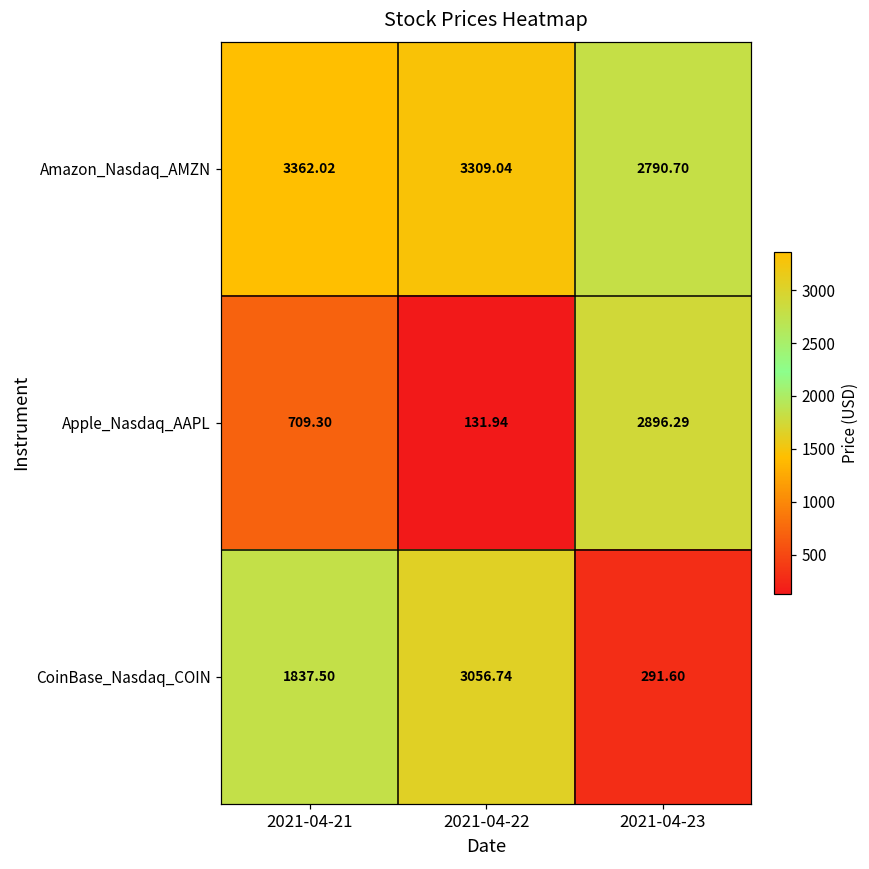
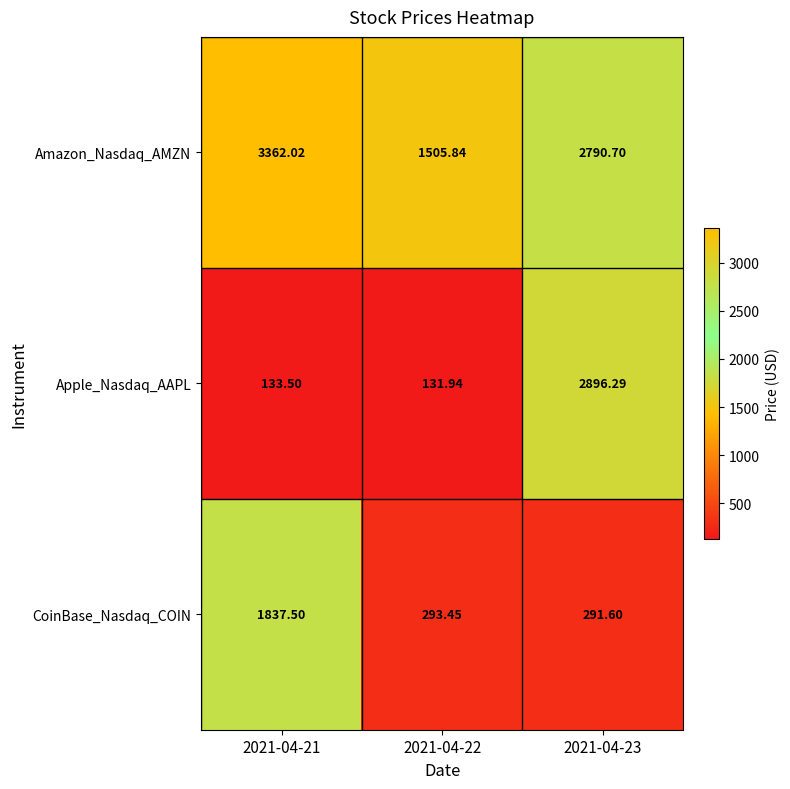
Amazon_Nasdaq_AMZN, 2021-04-22: 3309.04 -> 1505.84
Apple_Nasdaq_AAPL, 2021-04-21: 709.30 -> 133.50
CoinBase_Nasdaq_COIN, 2021-04-22: 3056.74 -> 293.45
